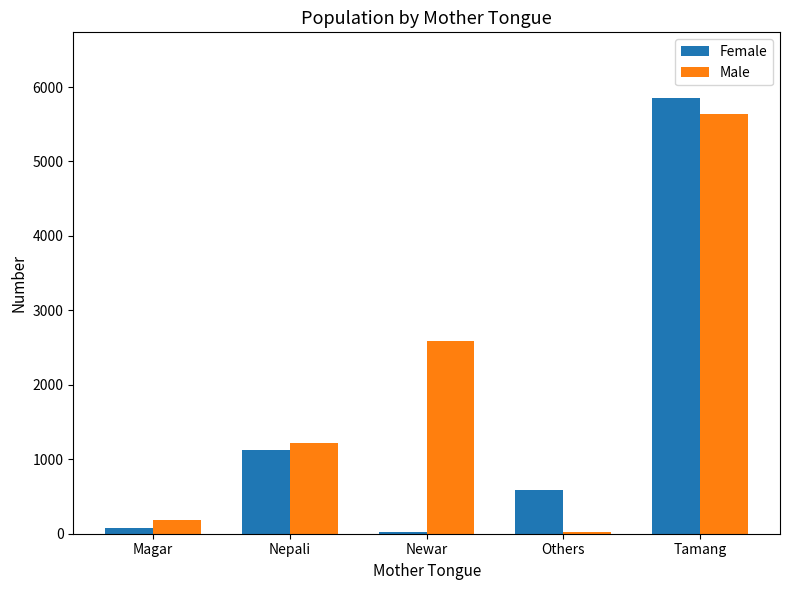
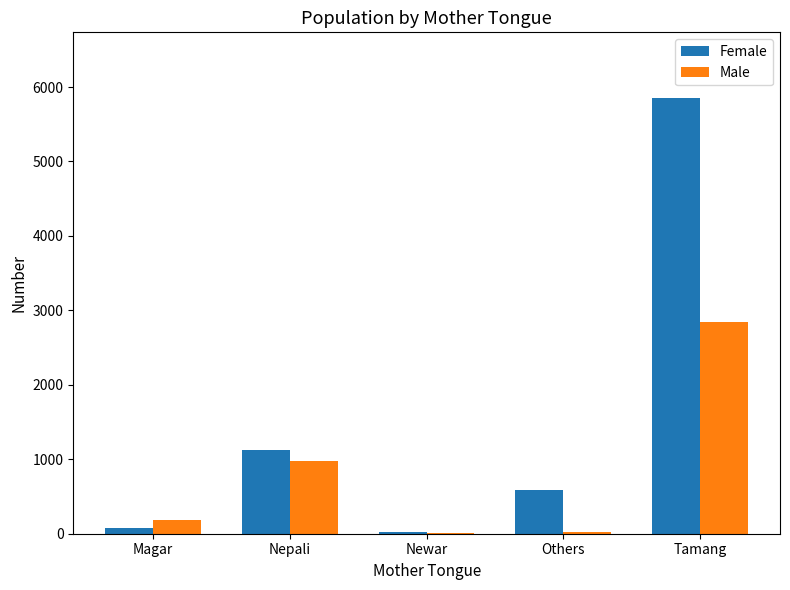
Male, Nepali: 1200 -> 1000
Male, Newar: 2600 -> 0
Male, Tamang: 5600 -> 2800
